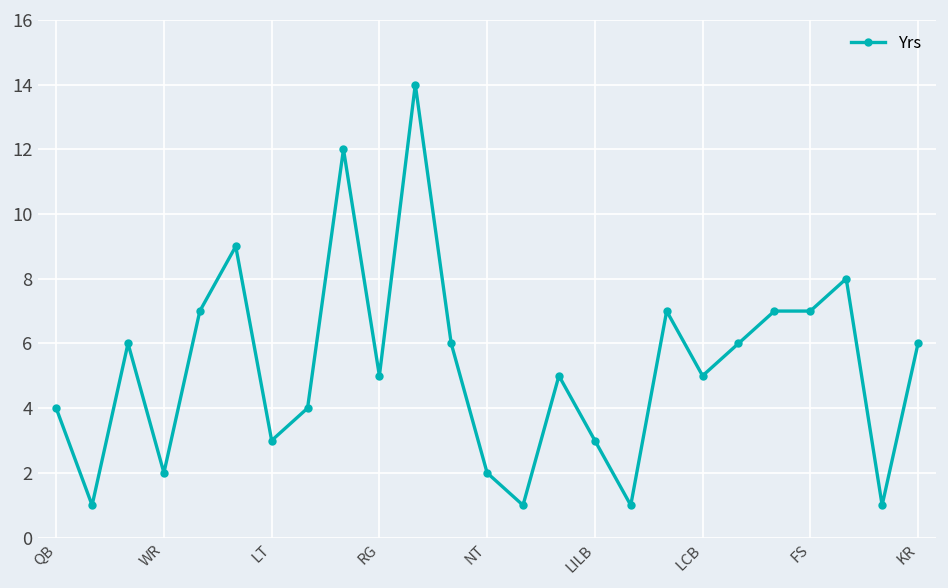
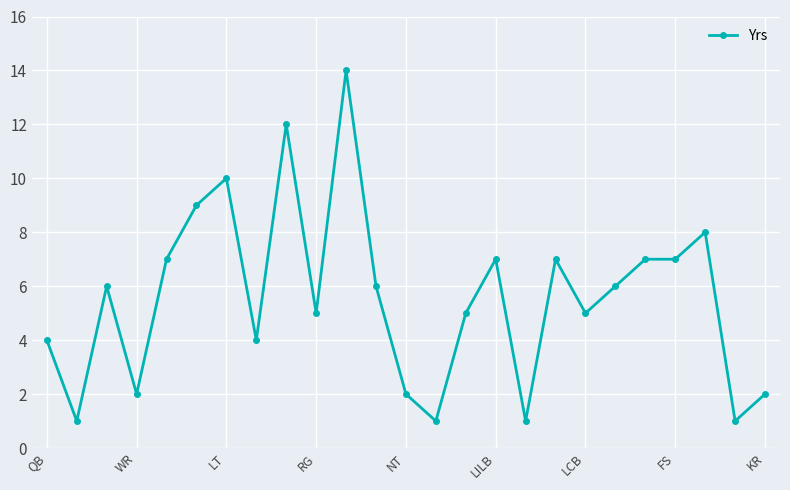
LT: 3 -> 10
LILB: 3 -> 7
KR: 6 -> 2
